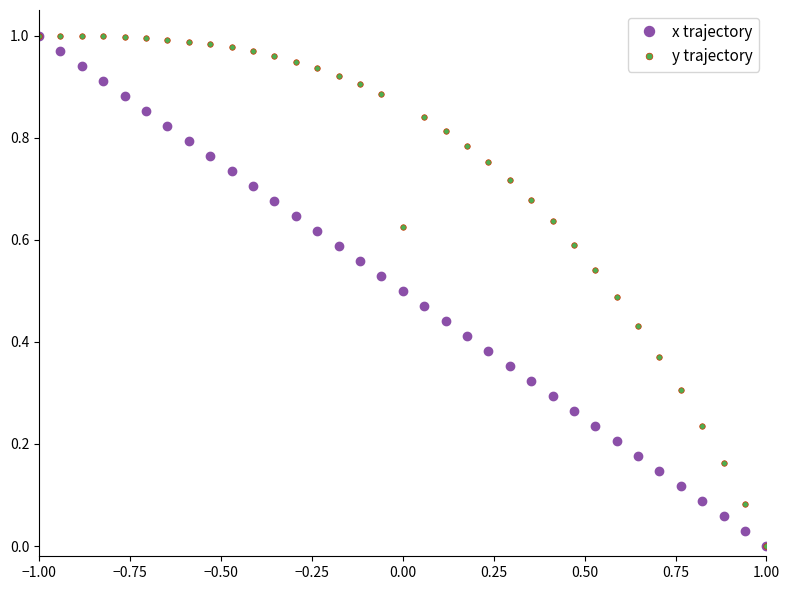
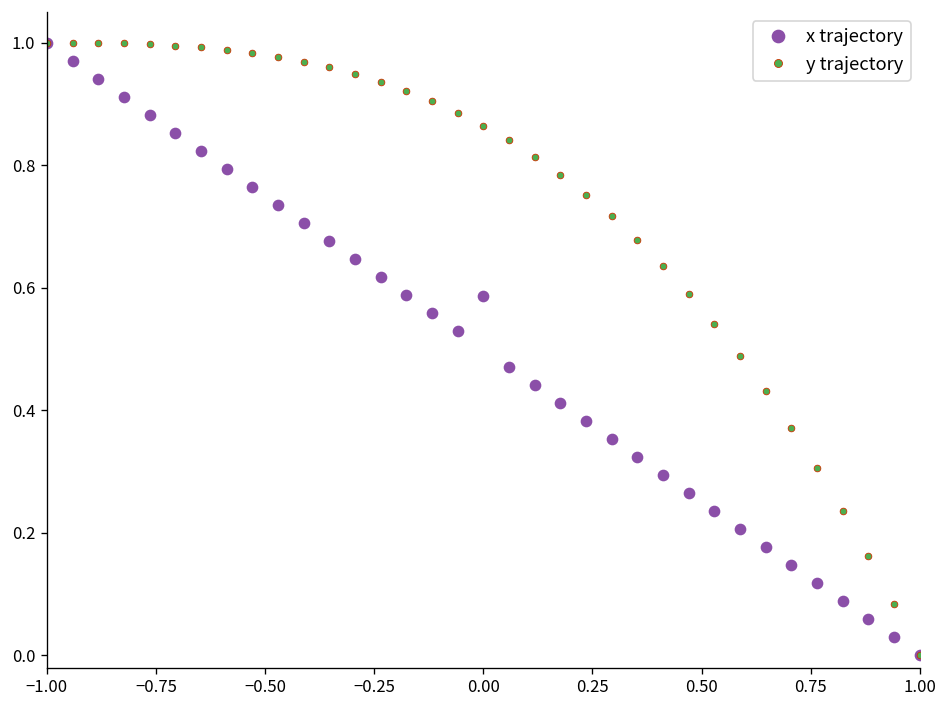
x trajectory, 0.00: 0.50 -> 0.59
y trajectory, 0.00: 0.63 -> 0.86
